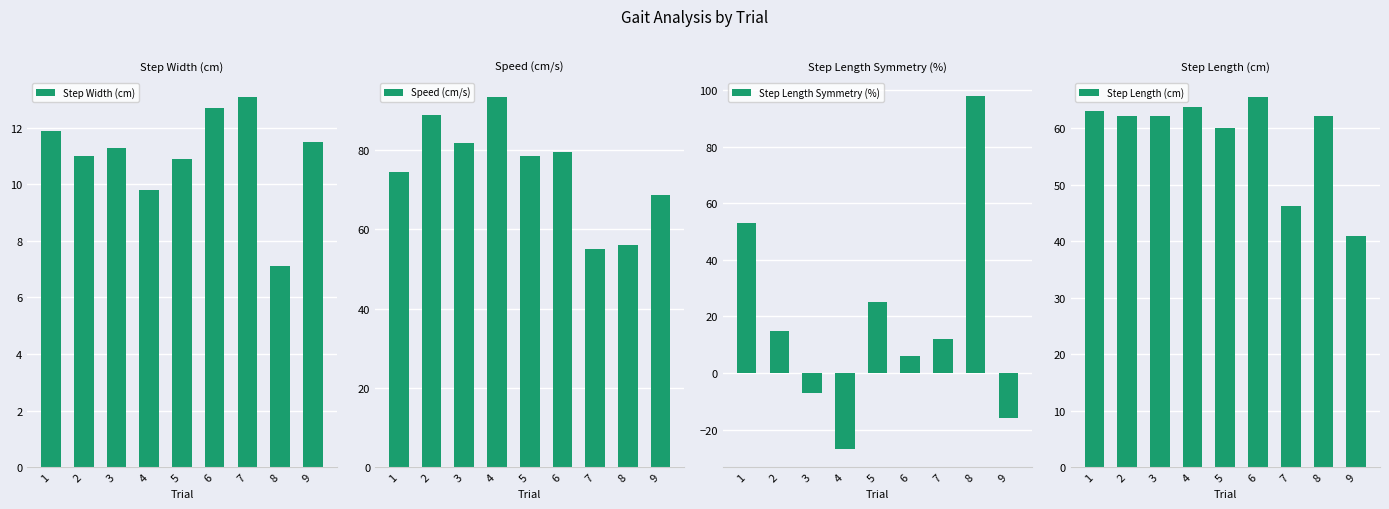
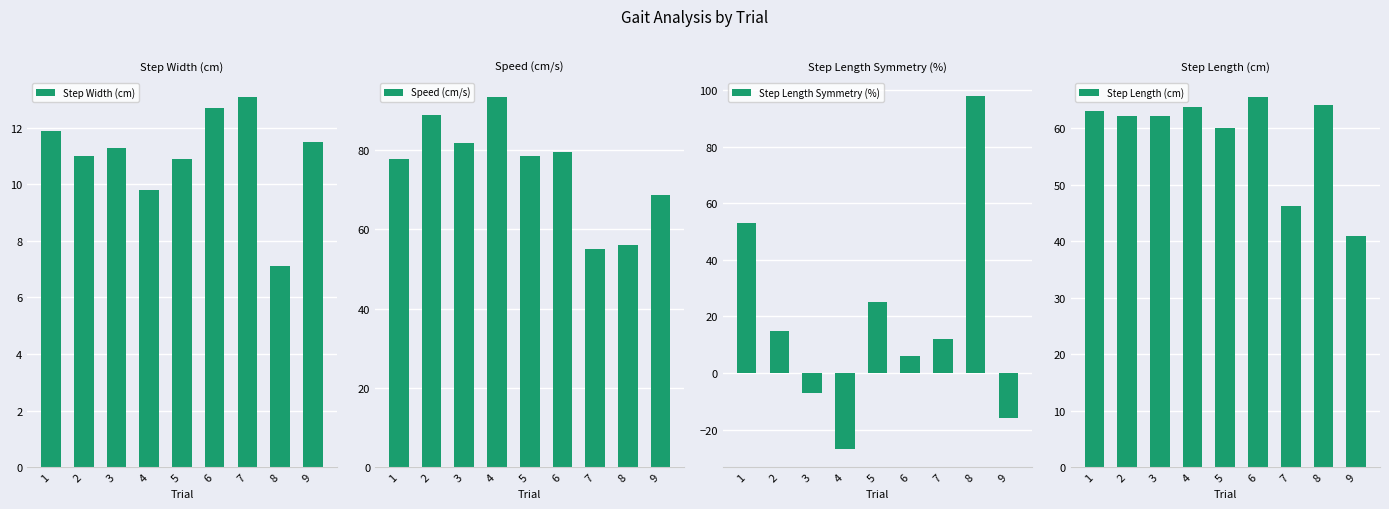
Speed (cm/s), 1: 75 -> 78
Step Length (cm), 8: 62 -> 64
